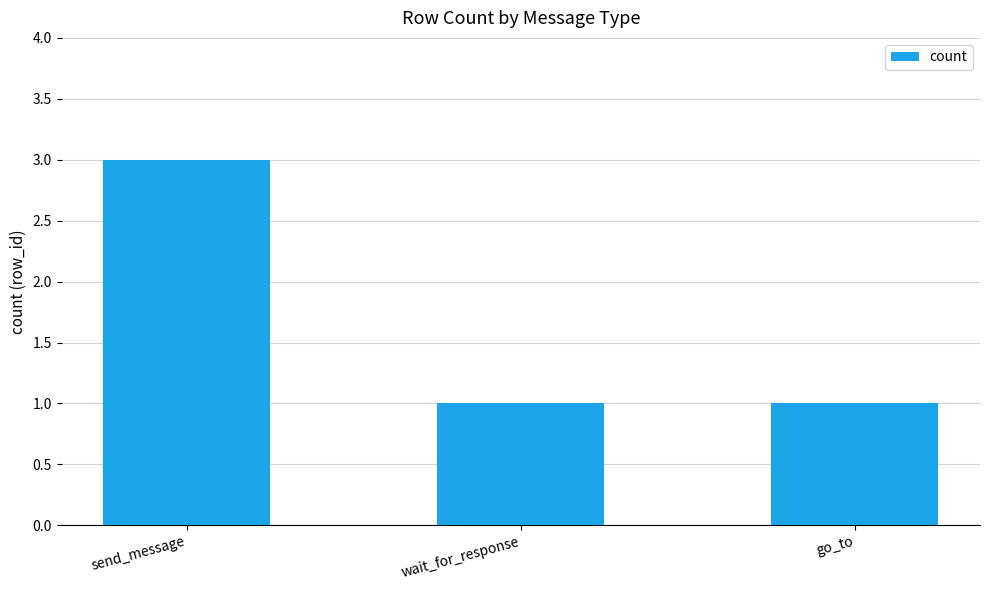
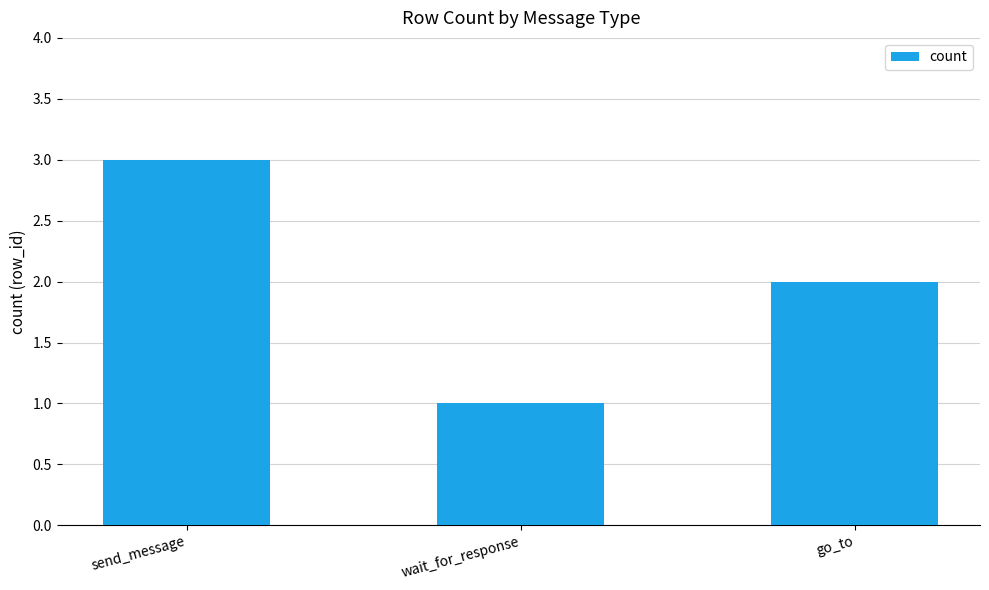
go_to: 1 -> 2
